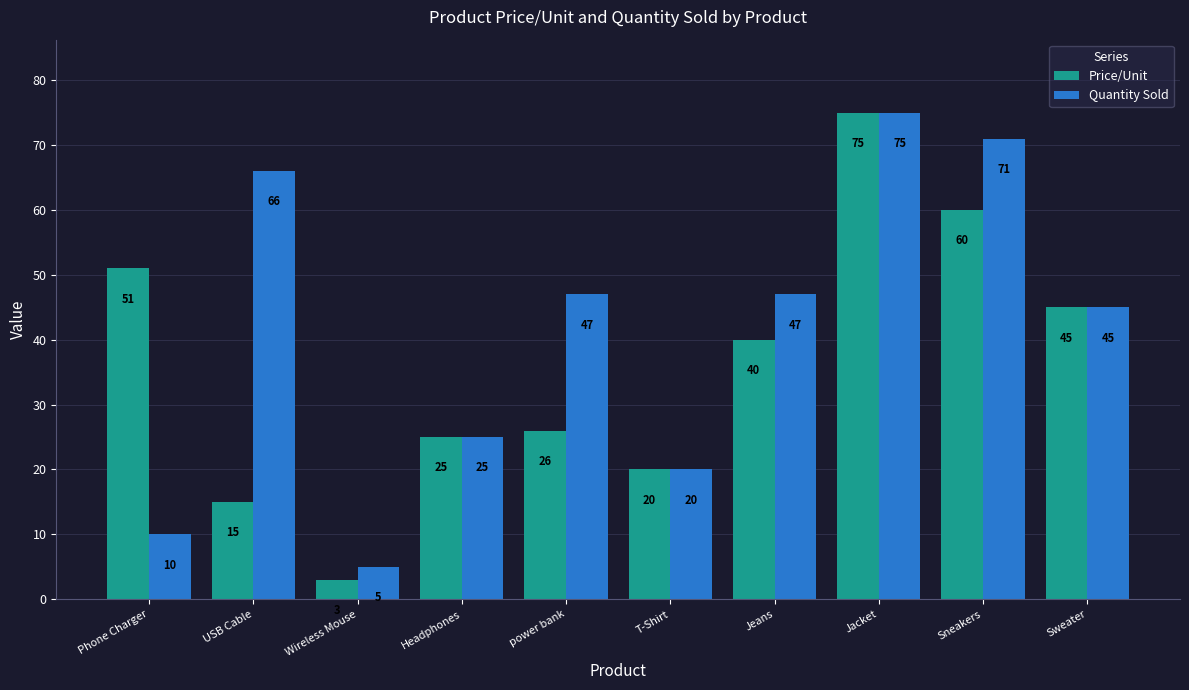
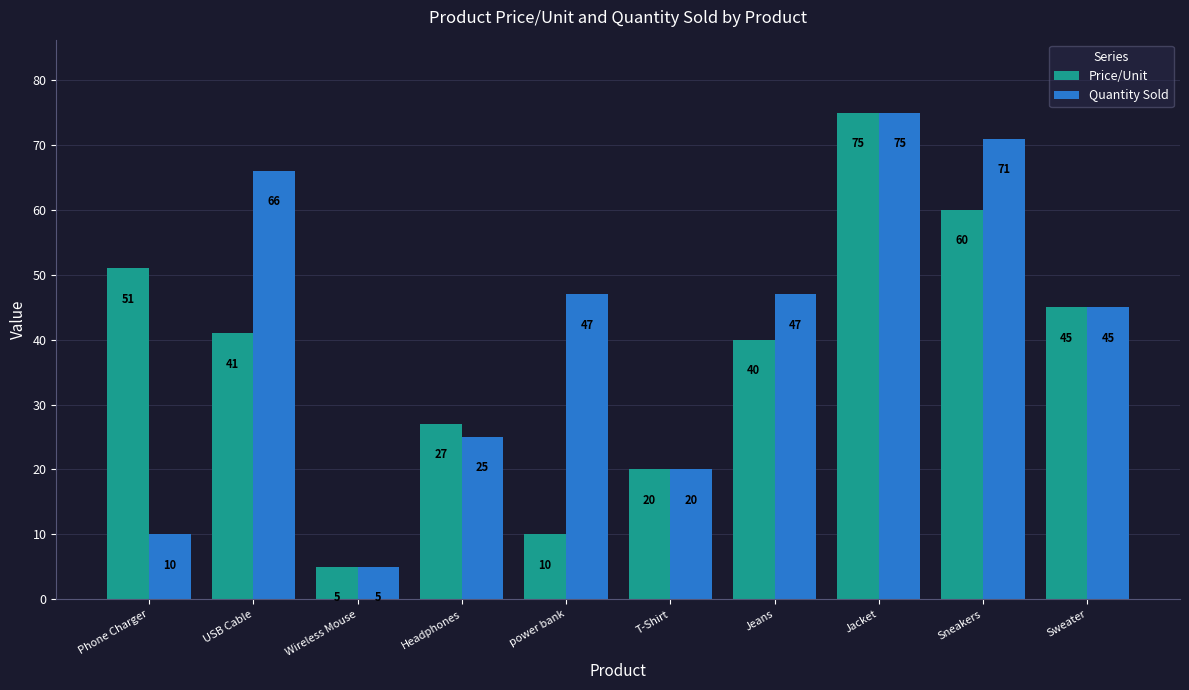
Price/Unit, USB Cable: 15 -> 41
Price/Unit, Wireless Mouse: 3 -> 5
Price/Unit, Headphones: 25 -> 27
Price/Unit, power bank: 26 -> 10
